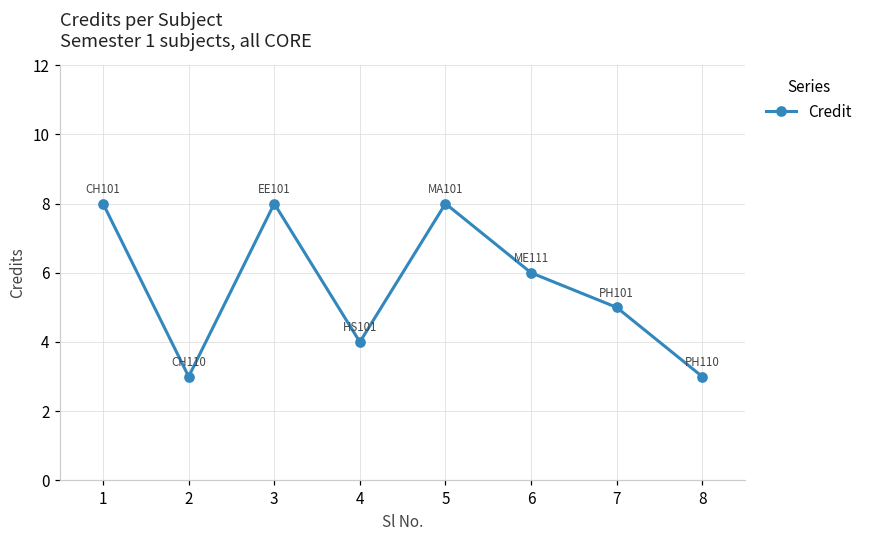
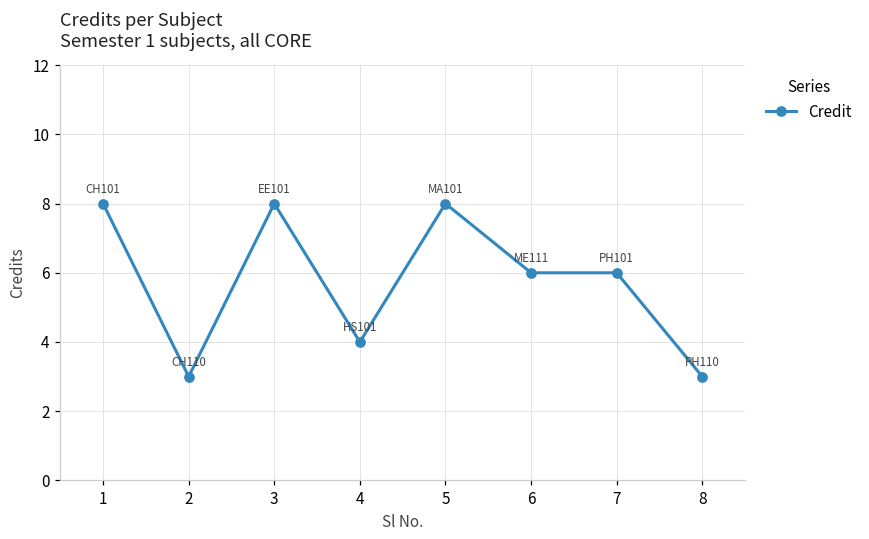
7: 5 -> 6
